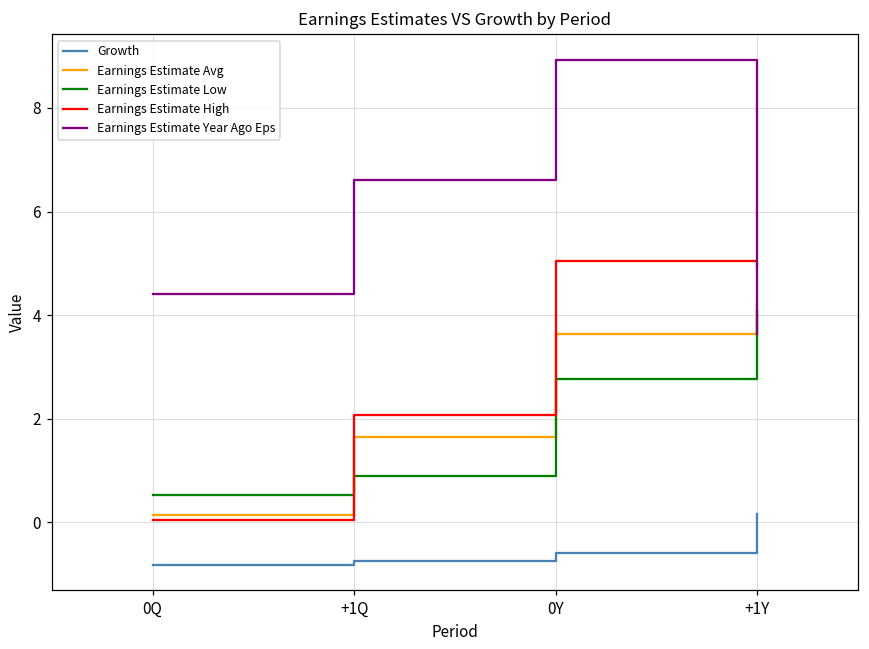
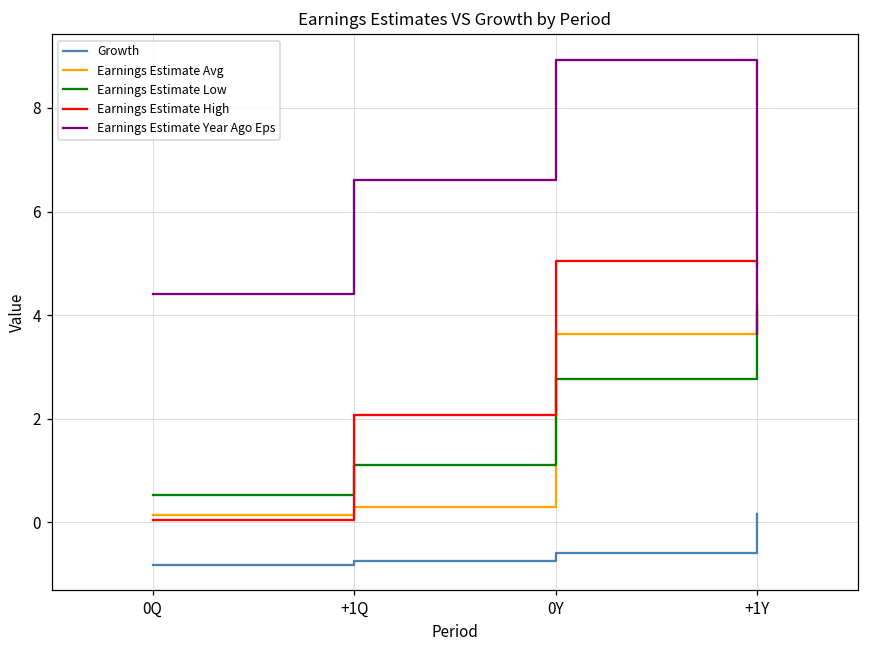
Earnings Estimate Avg, +1Q: 1.6 -> 0.3
Earnings Estimate Low, +1Q: 0.9 -> 1.1
